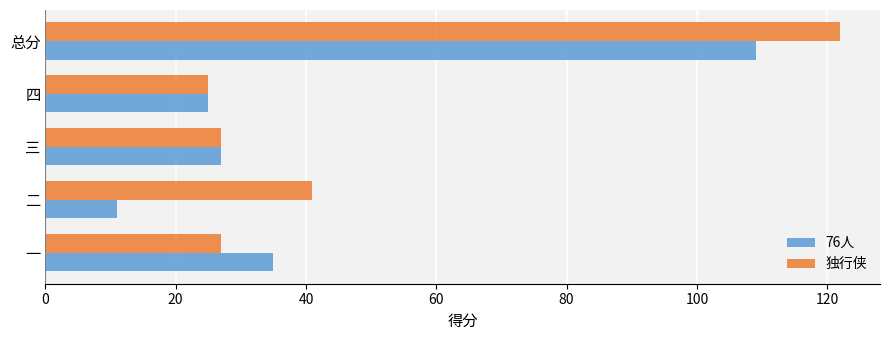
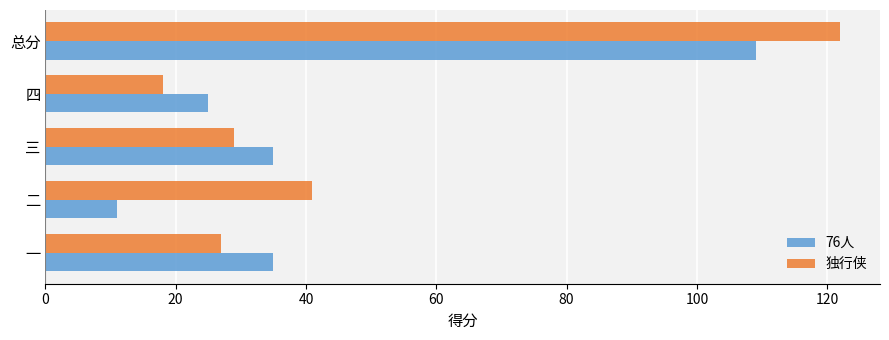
独行侠, 四: 25 -> 18
独行侠, 三: 27 -> 29
76人, 三: 27 -> 35
